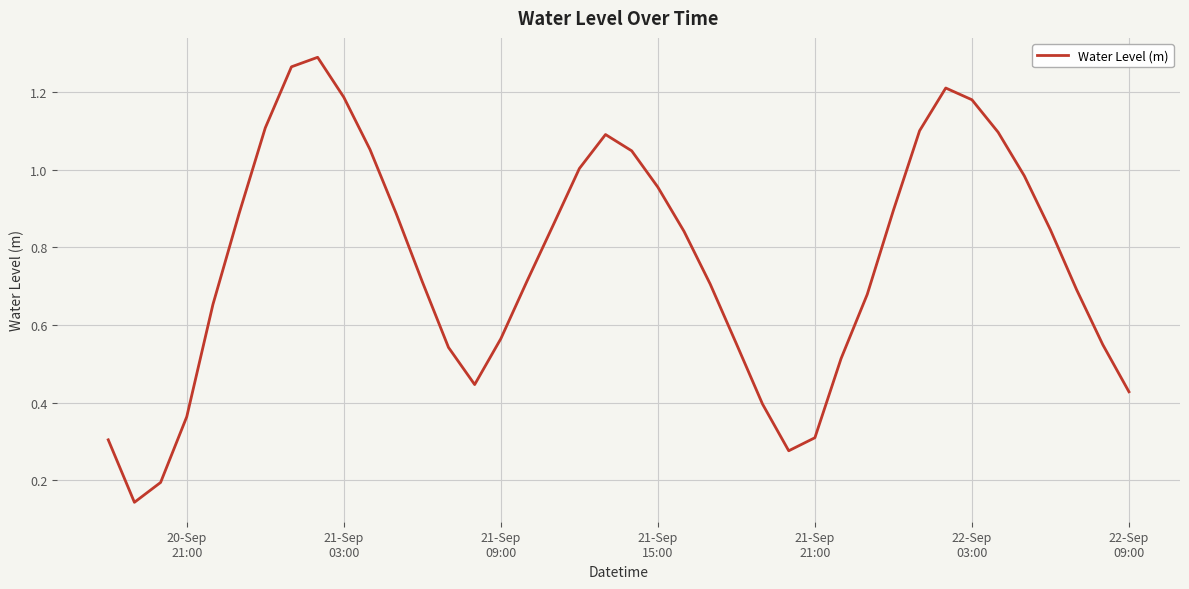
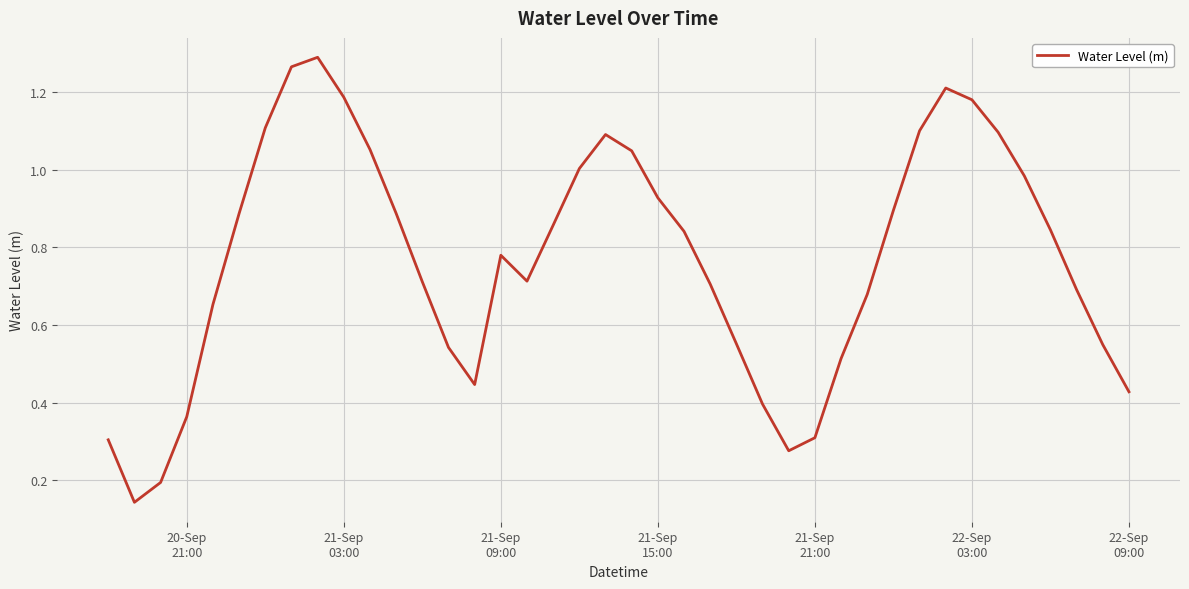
21-Sep 09:00: 0.56 -> 0.78
21-Sep 15:00: 0.96 -> 0.93
